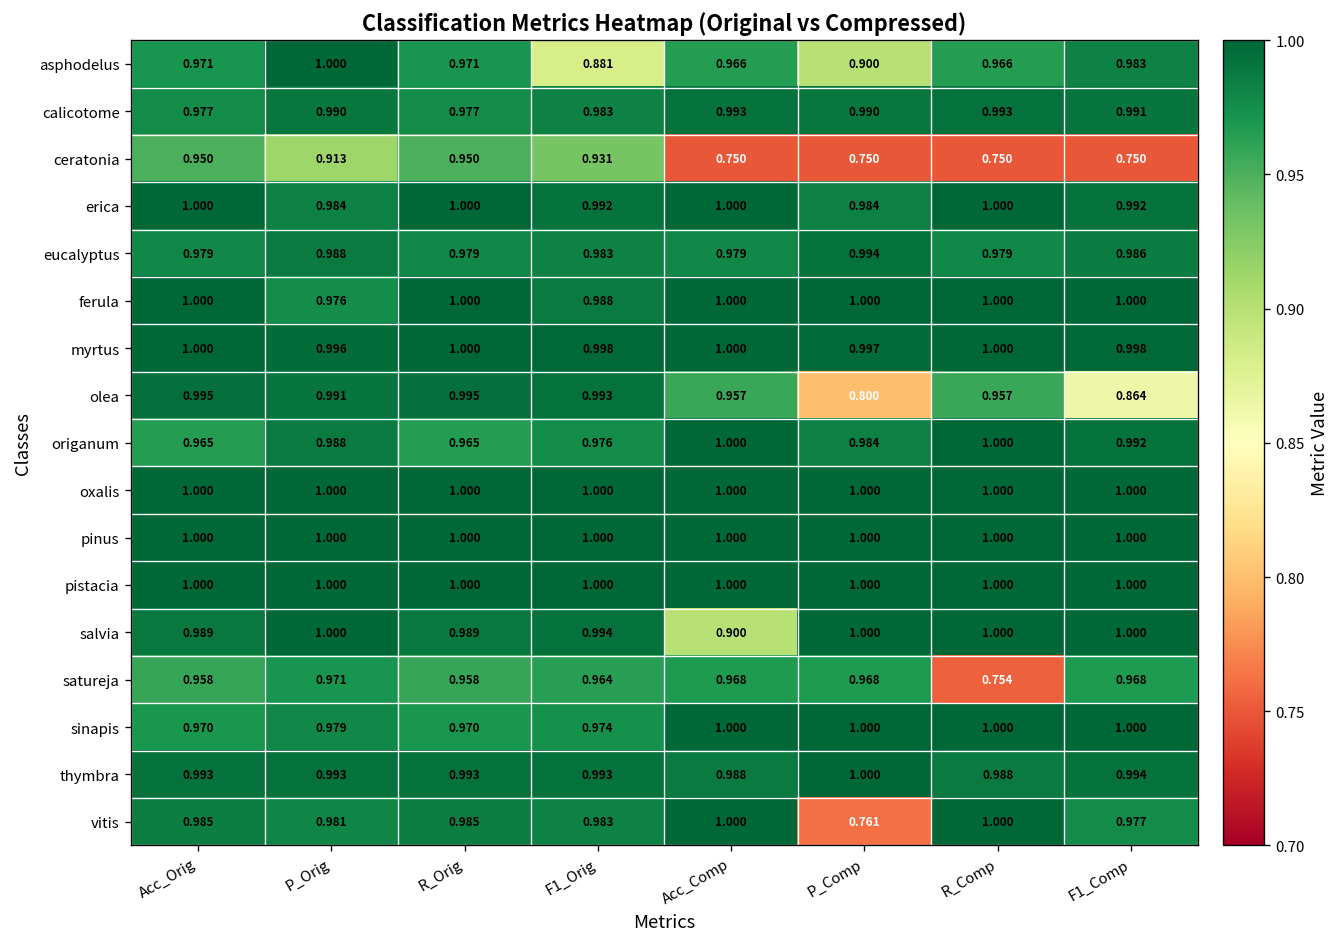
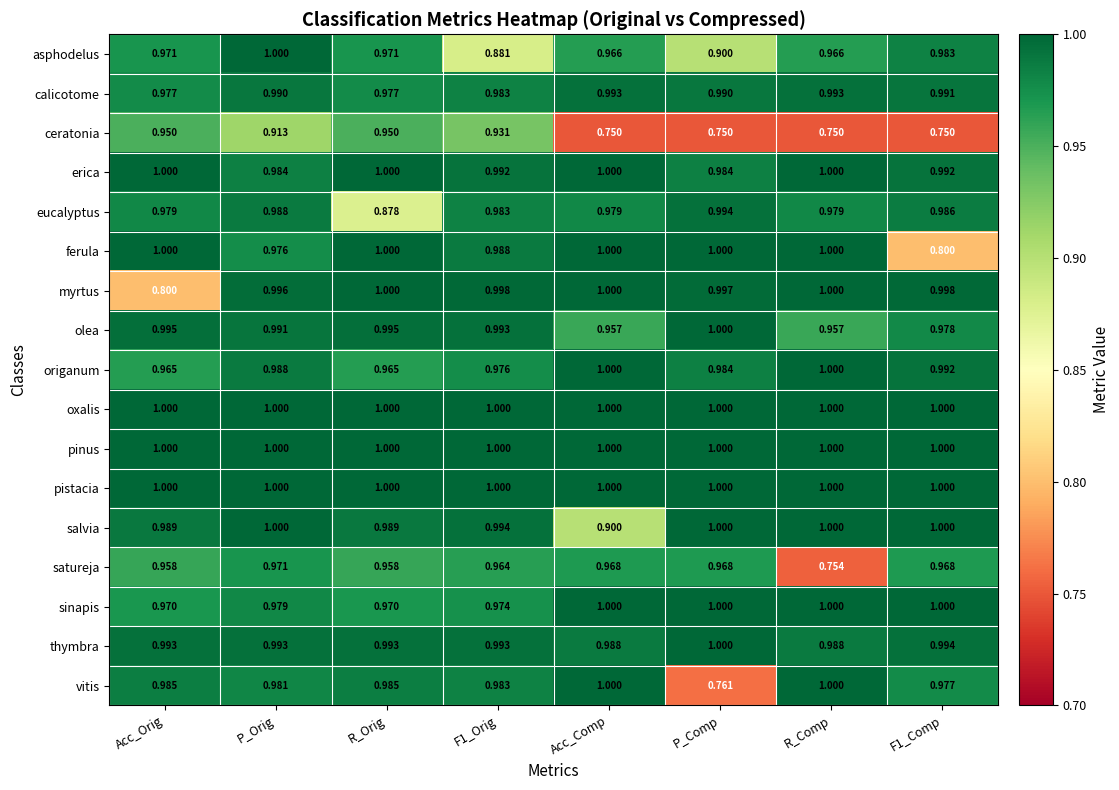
eucalyptus, R_Orig: 0.979 -> 0.878
ferula, F1_Comp: 1.000 -> 0.800
myrtus, Acc_Orig: 1.000 -> 0.800
olea, P_Comp: 0.800 -> 1.000
olea, F1_Comp: 0.864 -> 0.978
